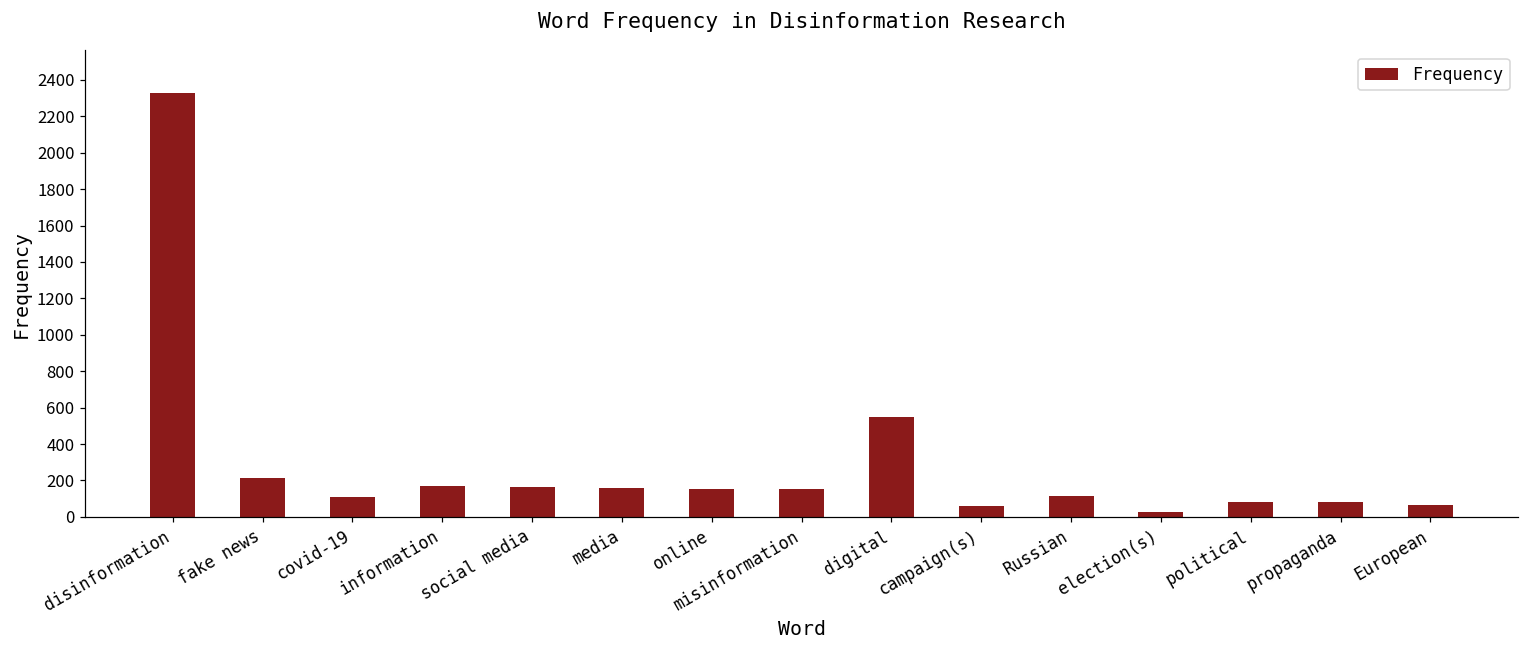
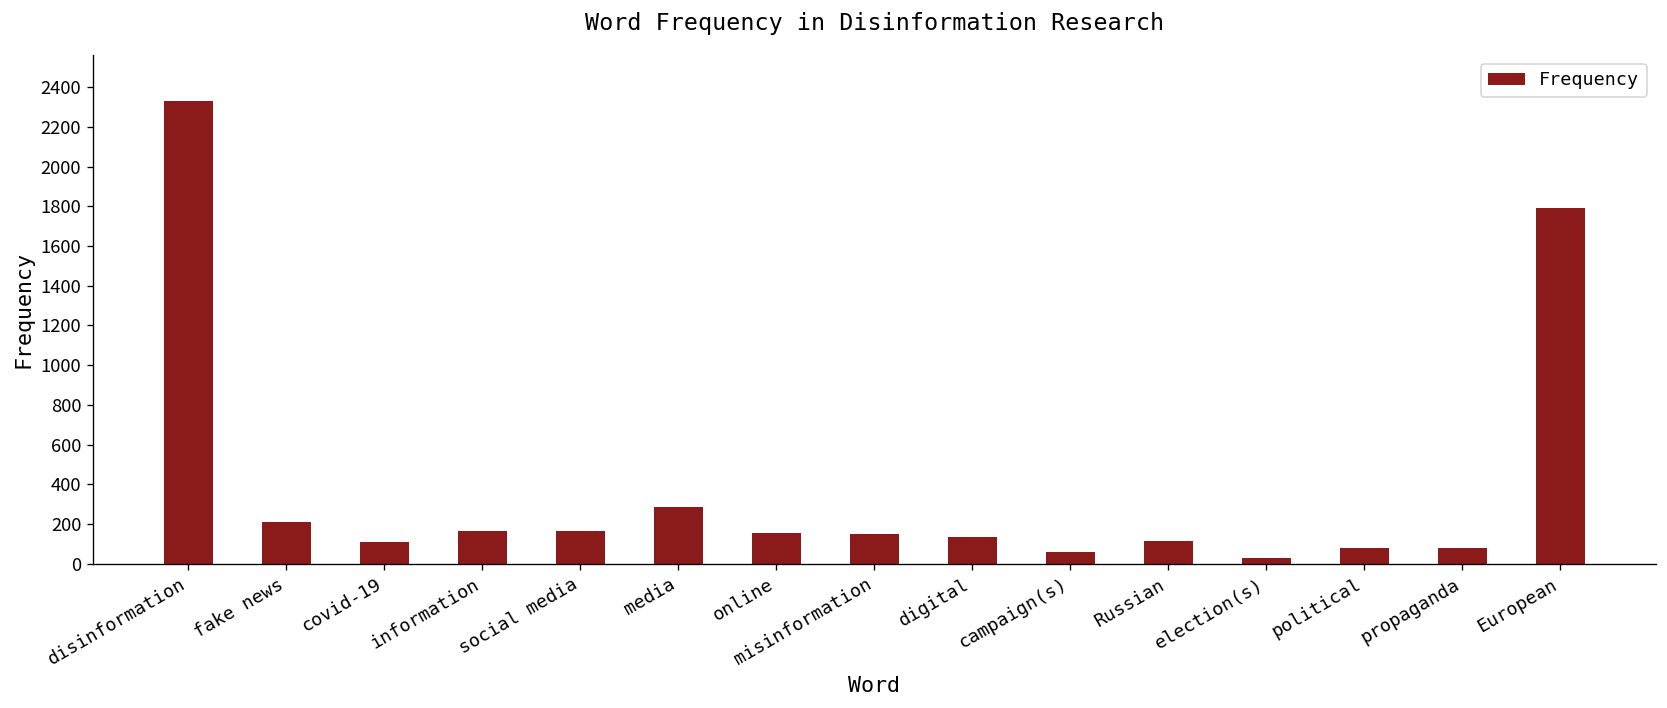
media: 160 -> 280
digital: 550 -> 140
European: 70 -> 1790
